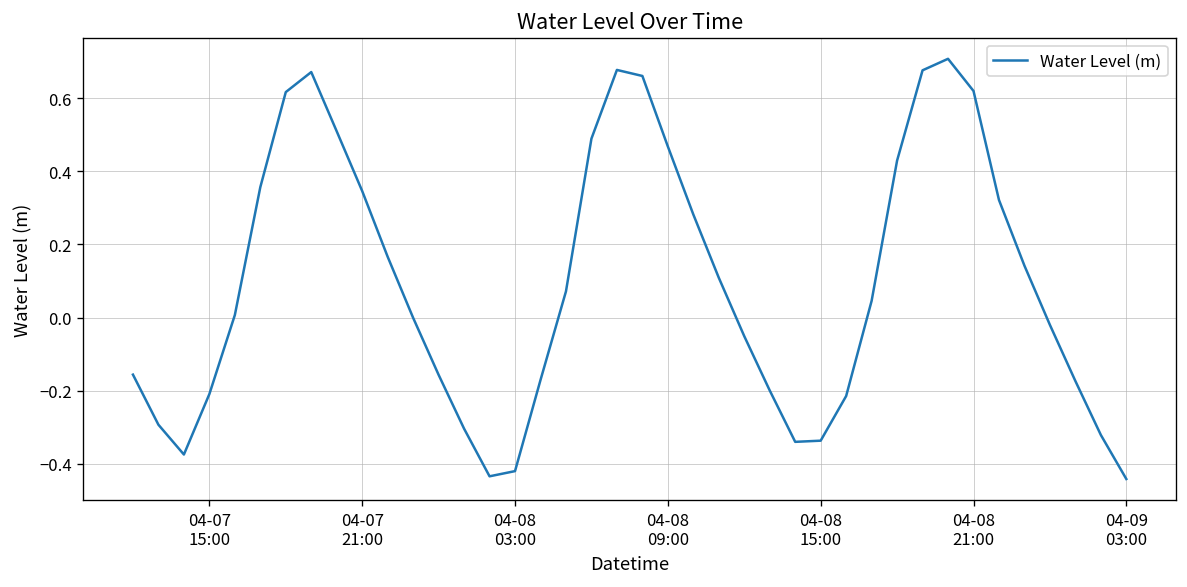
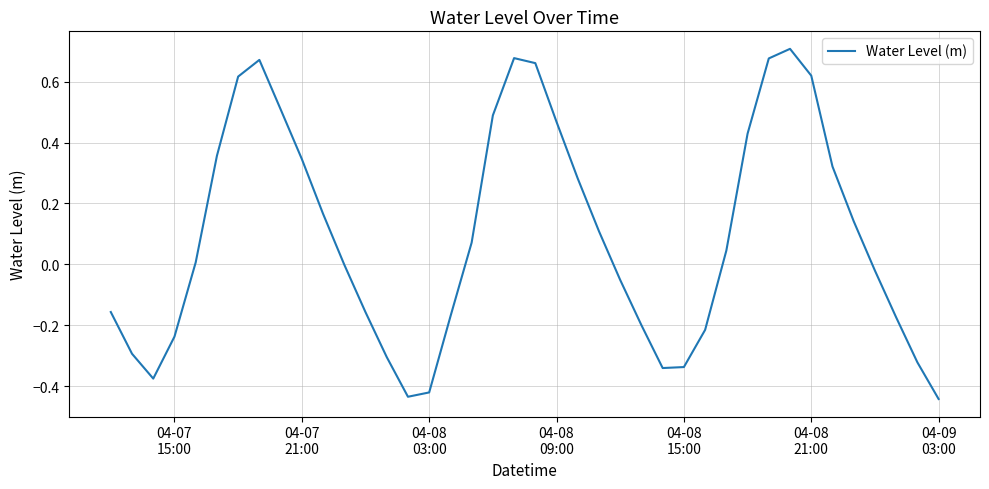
04-07 15:00: -0.21 -> -0.24
